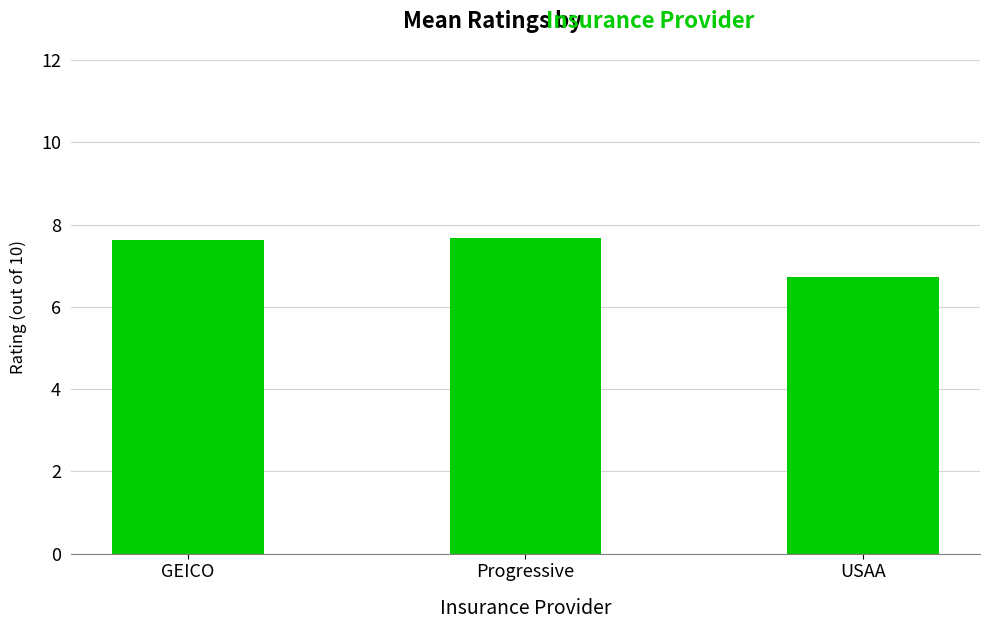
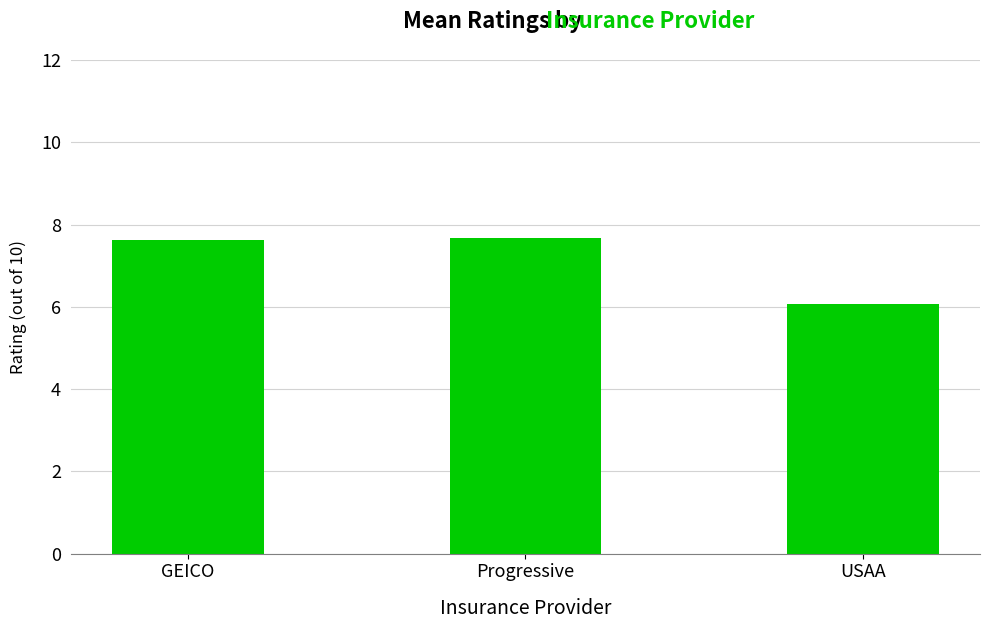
USAA: 6.7 -> 6.1
